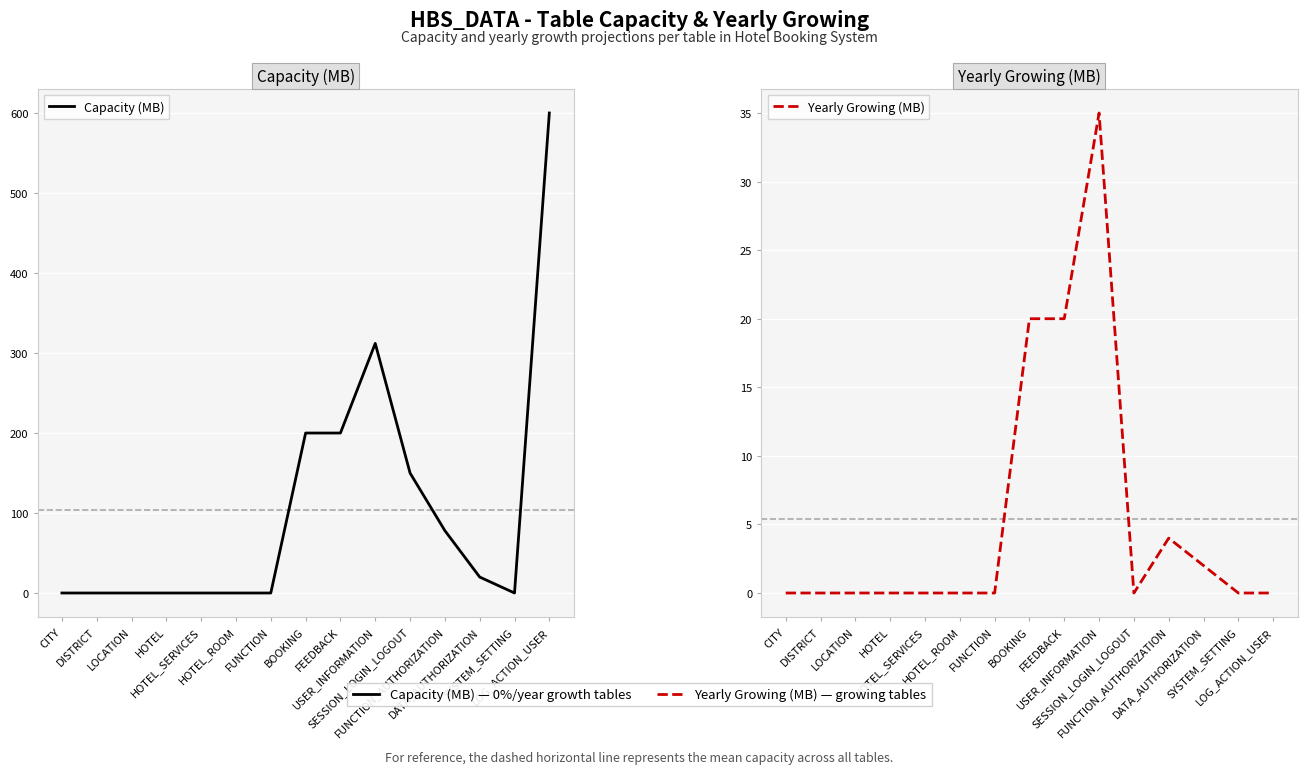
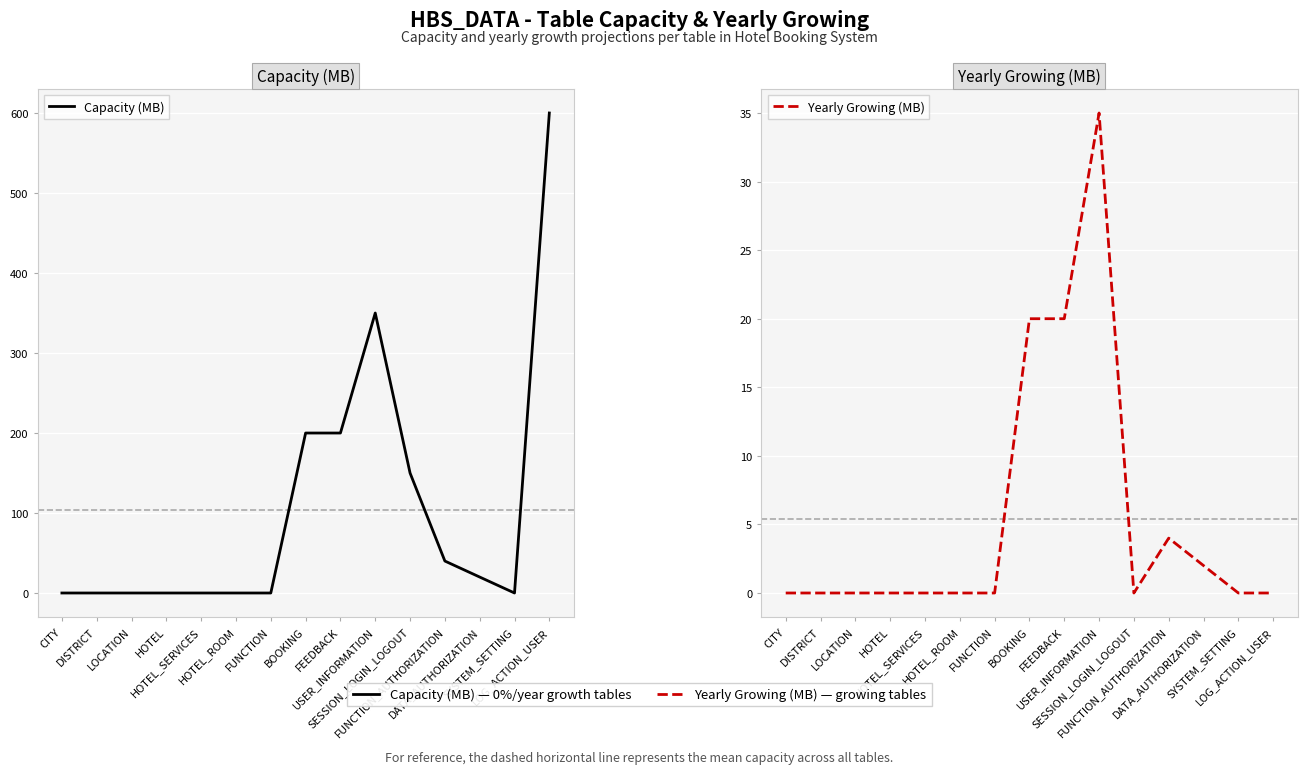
Capacity (MB), USER_INFORMATION: 310 -> 350
Capacity (MB), FUNCTION_AUTHORIZATION: 80 -> 40
